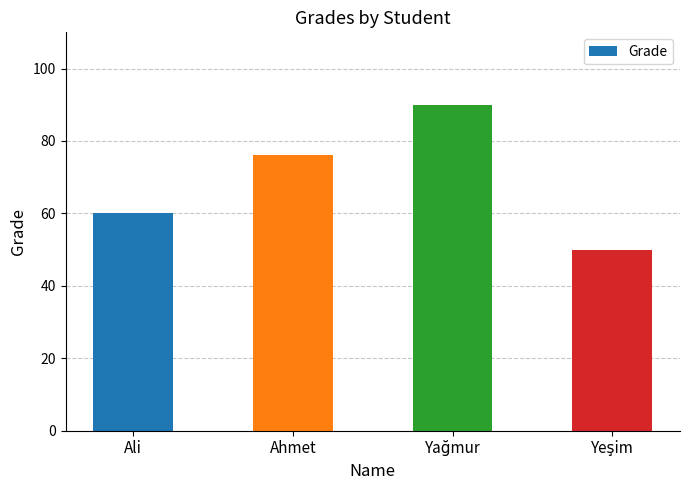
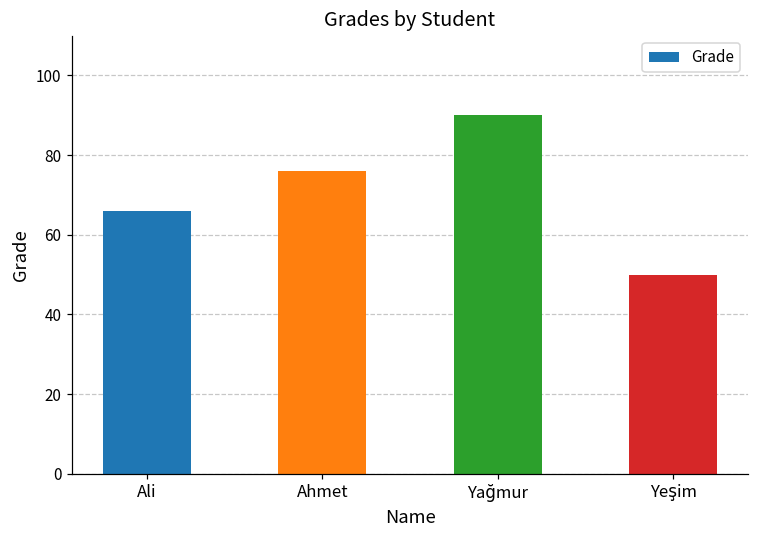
Ali: 60 -> 66
